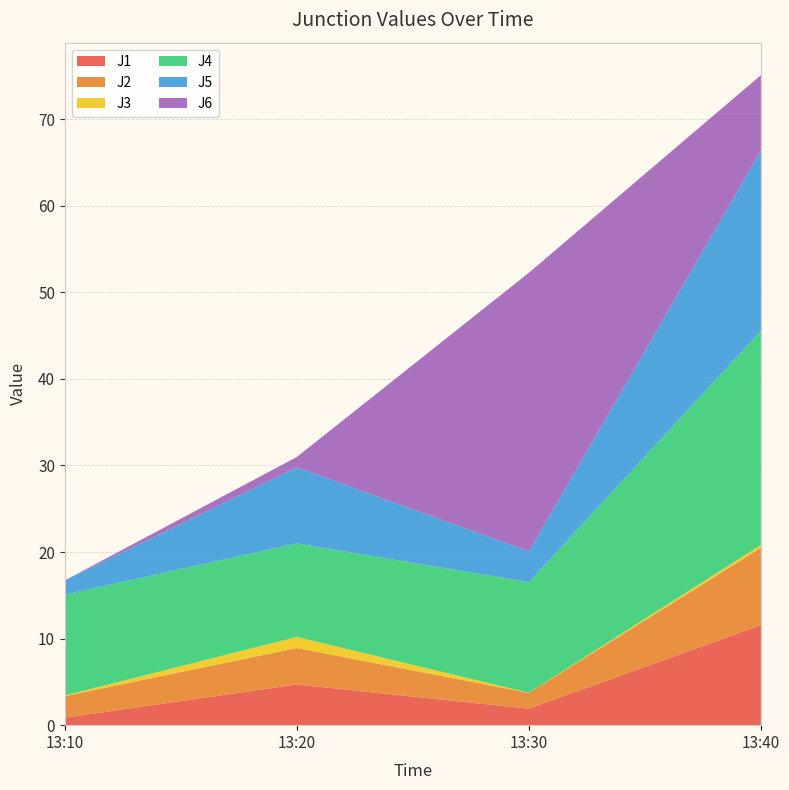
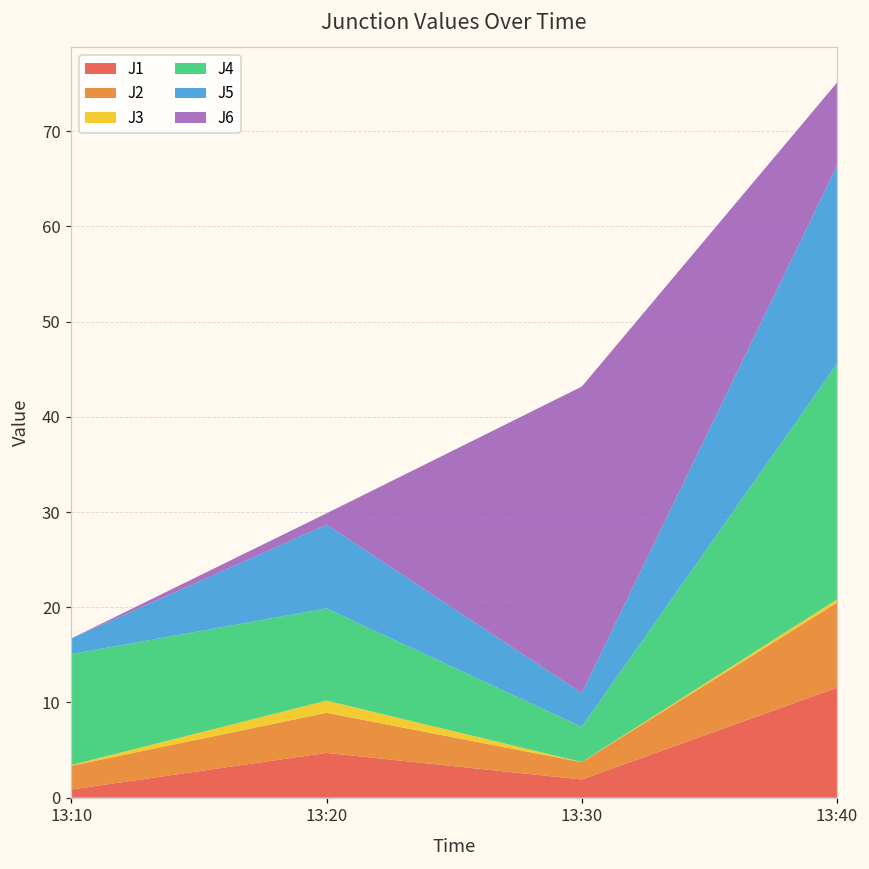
J4, 13:20: 11 -> 10
J4, 13:30: 13 -> 4
